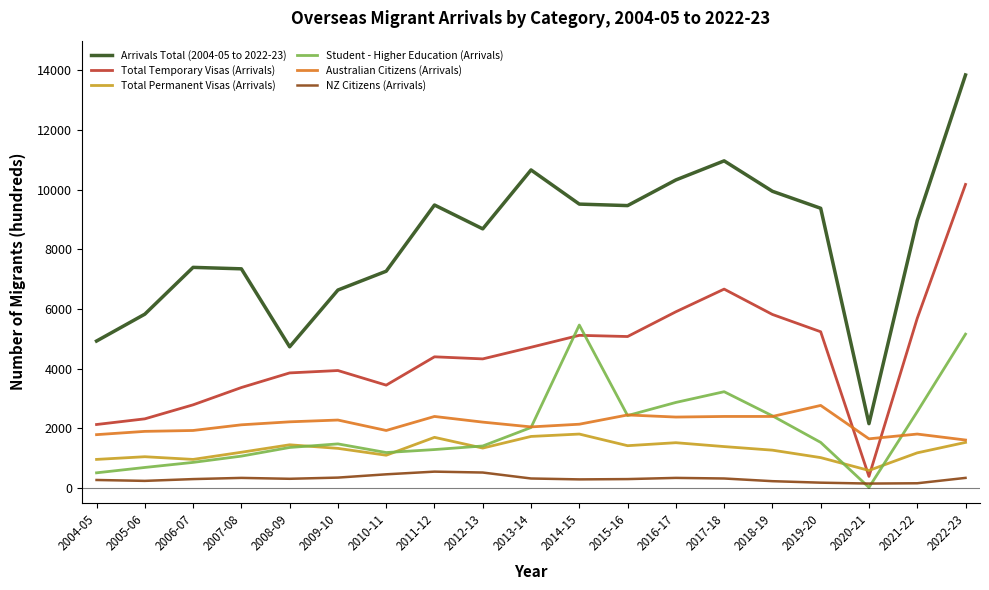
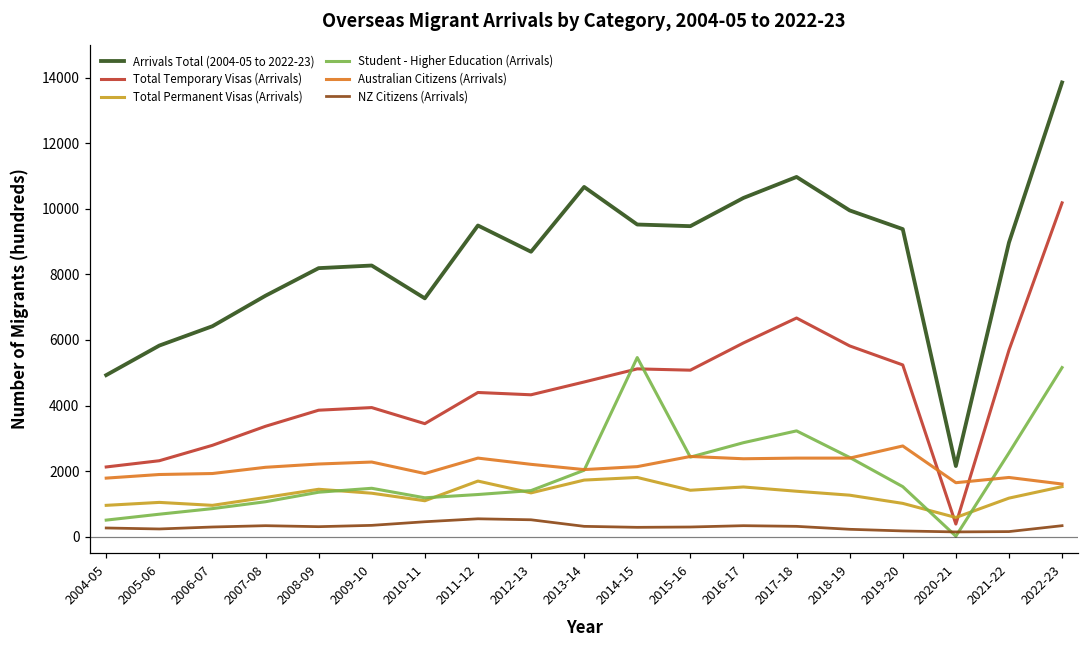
Arrivals Total (2004-05 to 2022-23), 2006-07: 7400 -> 6400
Arrivals Total (2004-05 to 2022-23), 2008-09: 4700 -> 8200
Arrivals Total (2004-05 to 2022-23), 2009-10: 6600 -> 8300
